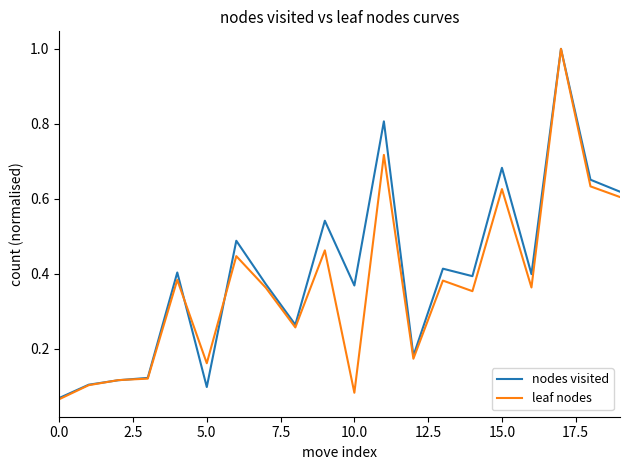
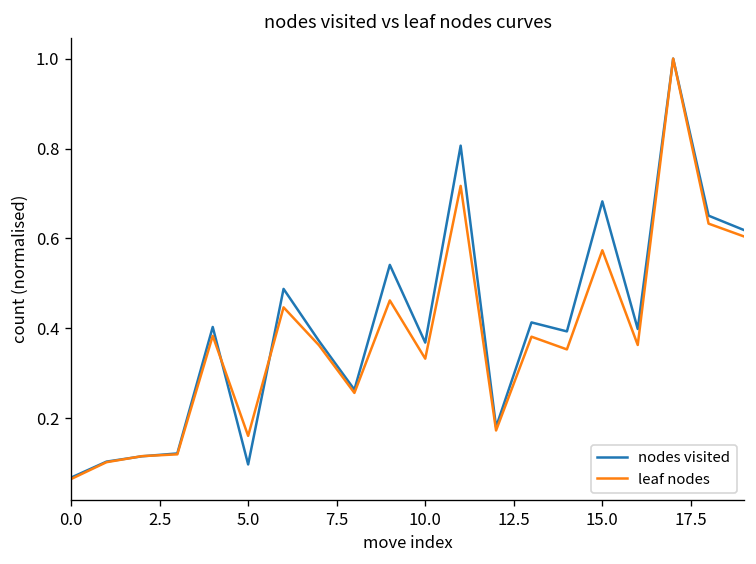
leaf nodes, 10.0: 0.08 -> 0.33
leaf nodes, 15.0: 0.63 -> 0.57
